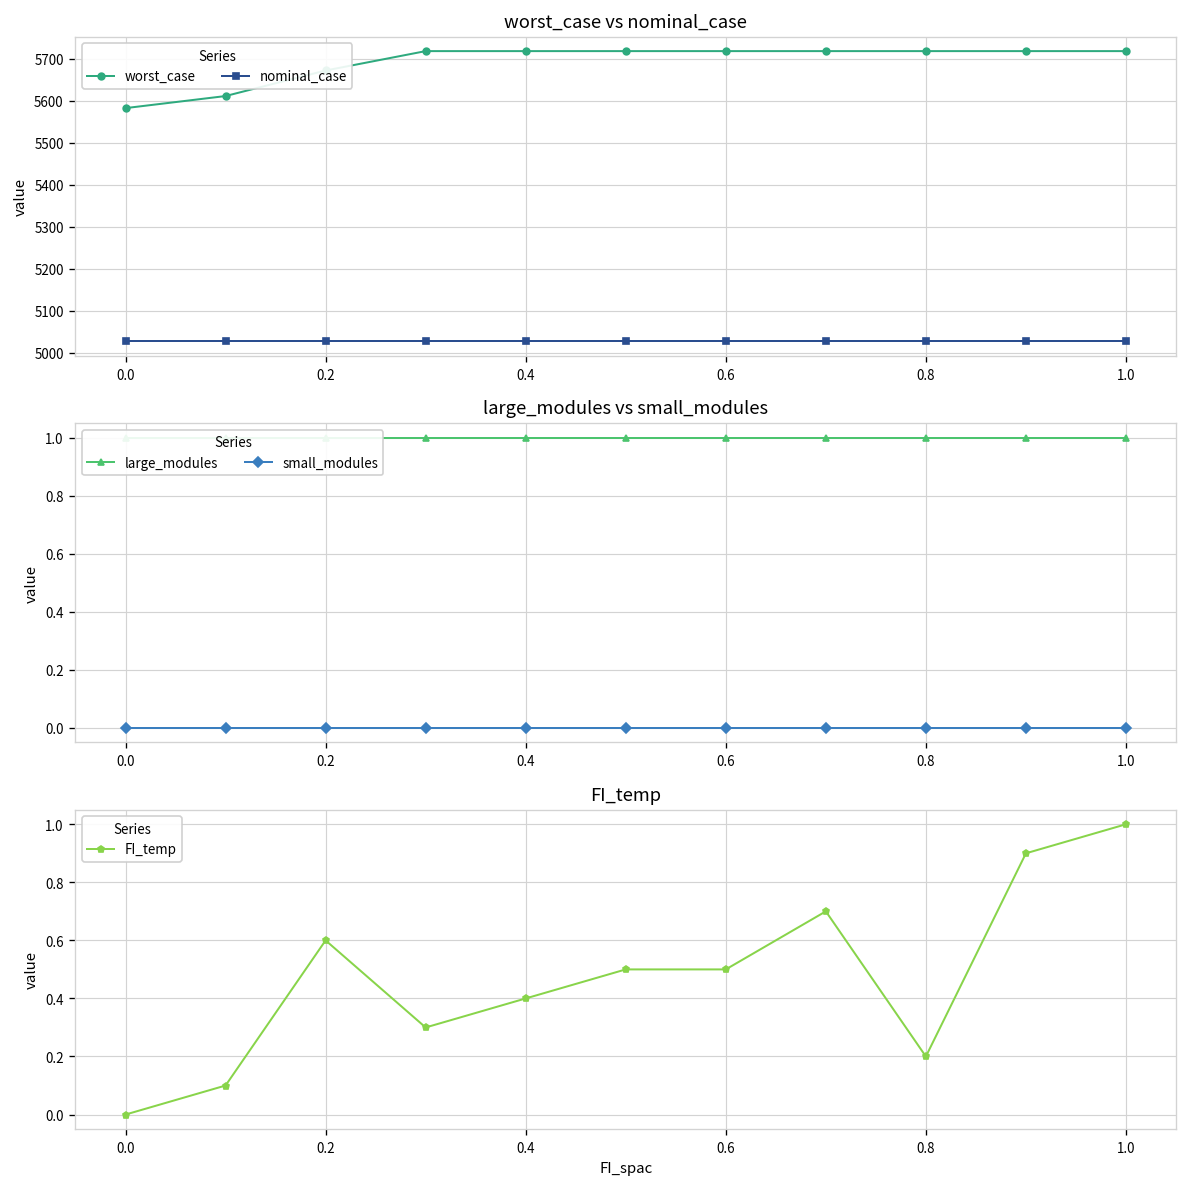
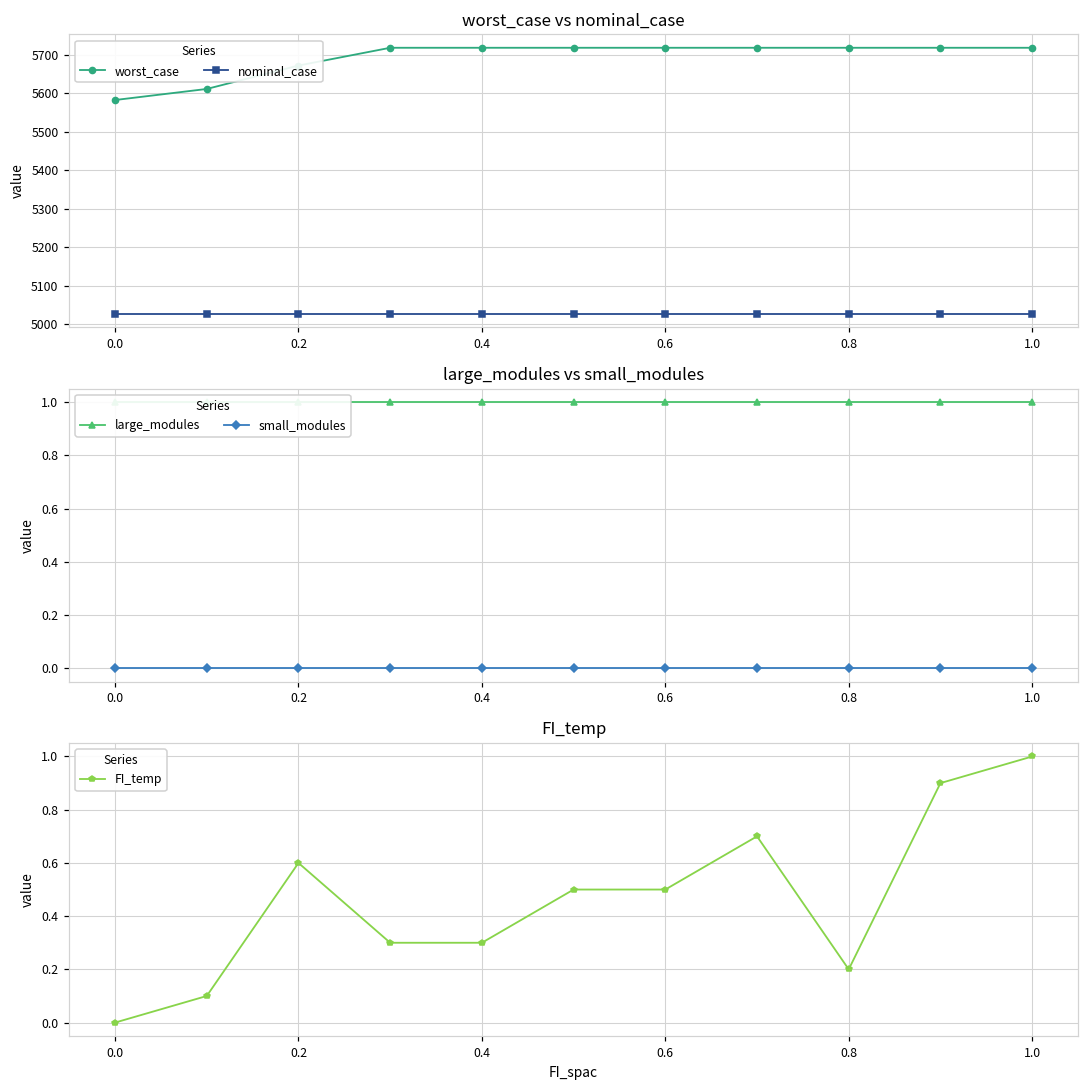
FI_temp, 0.4: 0.4 -> 0.3
